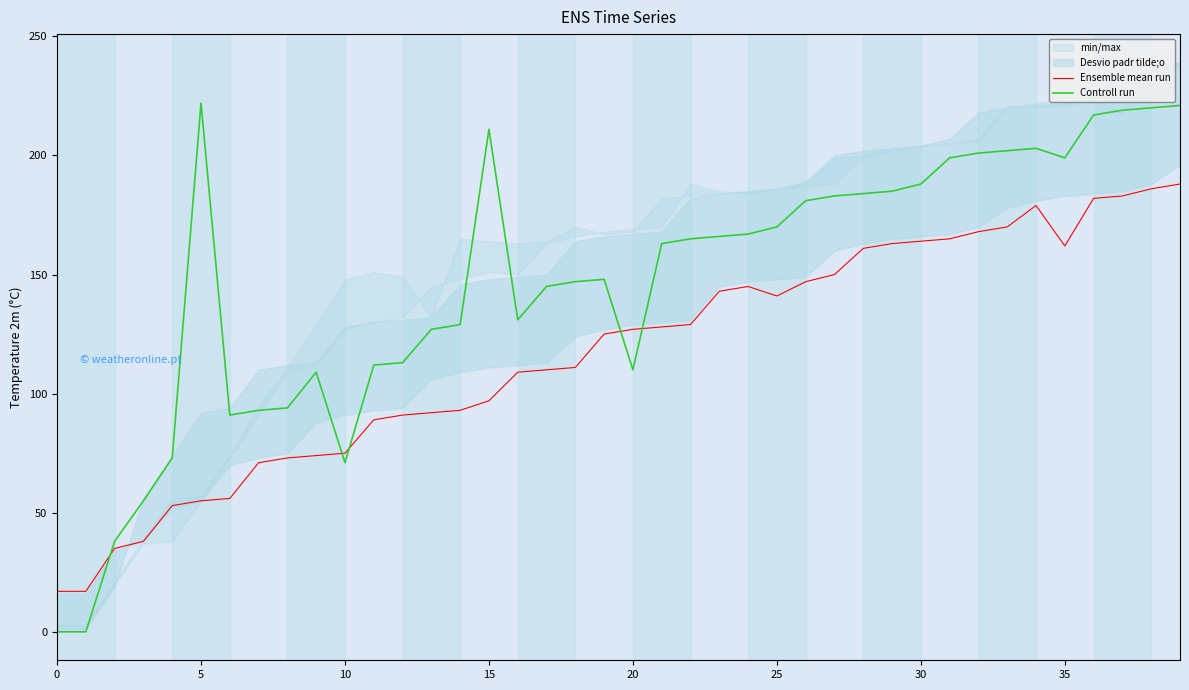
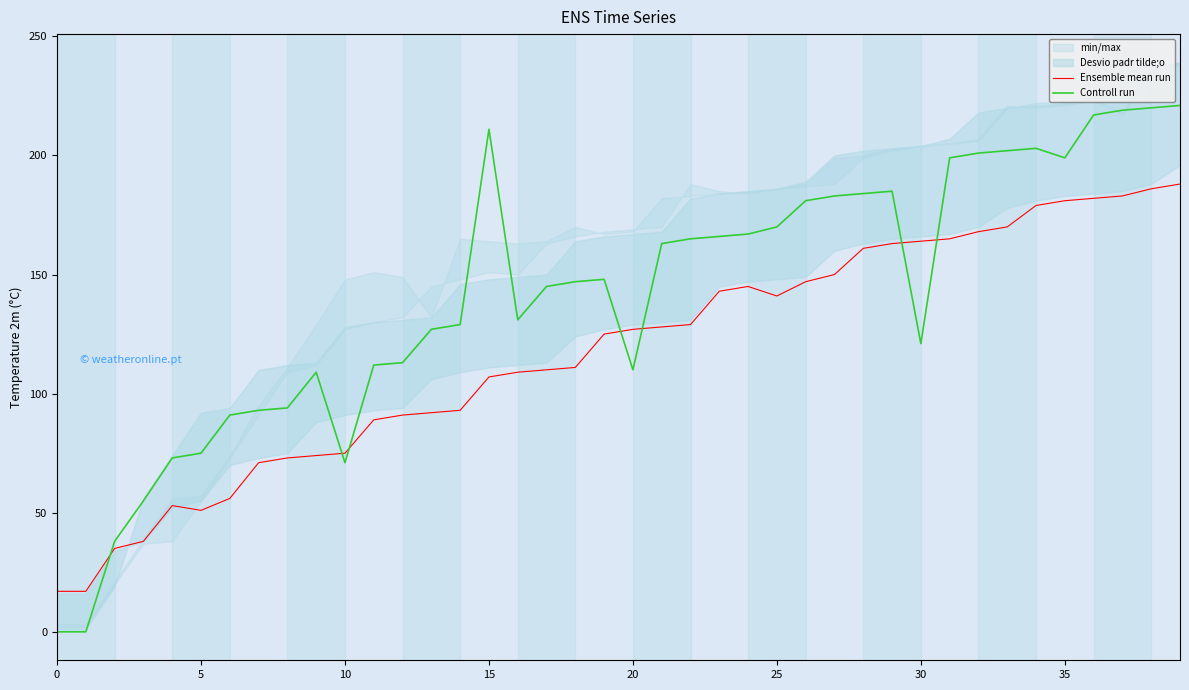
Ensemble mean run, 5: 55 -> 51
Controll run, 5: 222 -> 75
Ensemble mean run, 15: 97 -> 107
Controll run, 30: 188 -> 121
Ensemble mean run, 35: 162 -> 181
